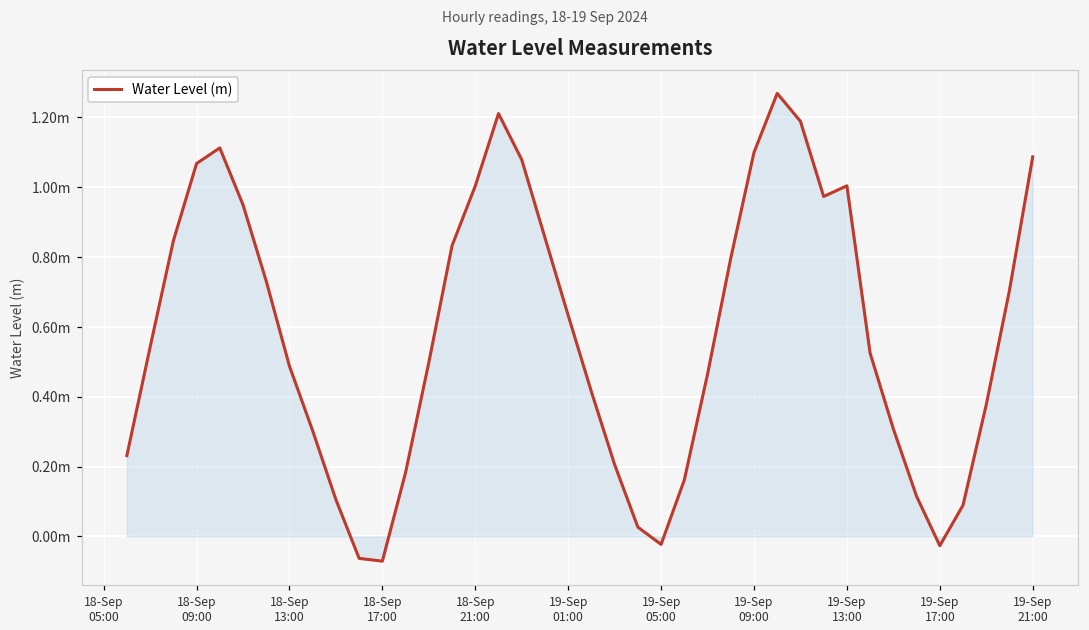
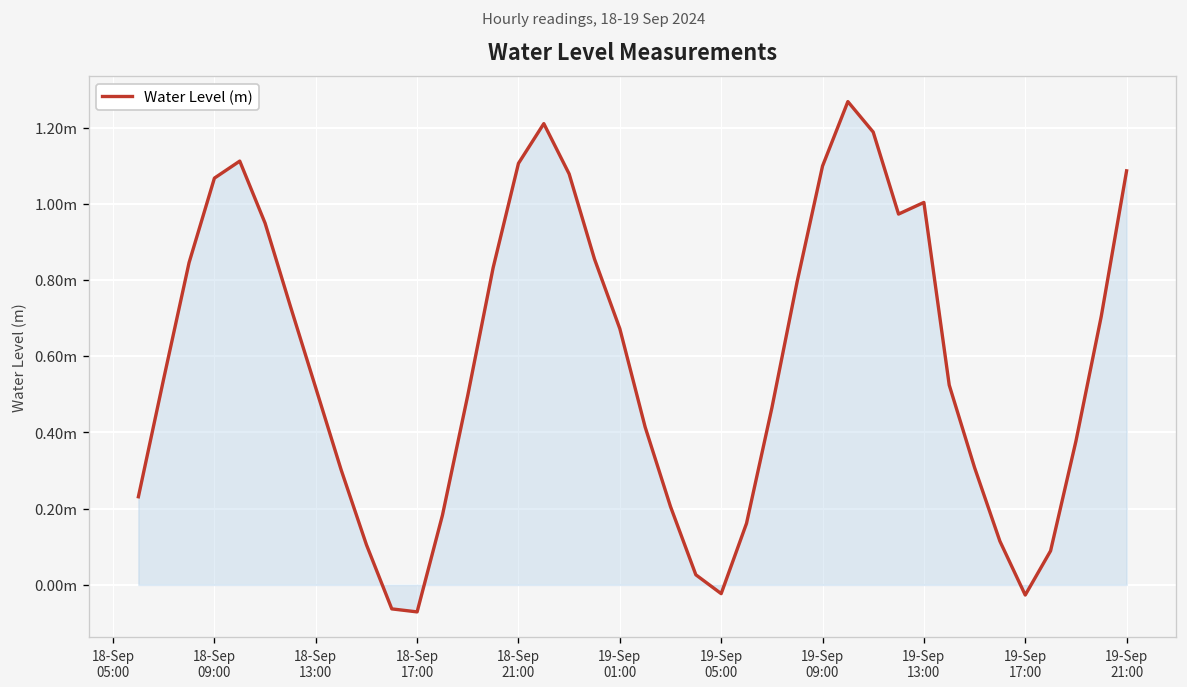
Water Level (m), 18-Sep 13:00: 0.49m -> 0.52m
Water Level (m), 18-Sep 21:00: 1.00m -> 1.11m
Water Level (m), 19-Sep 01:00: 0.63m -> 0.67m
